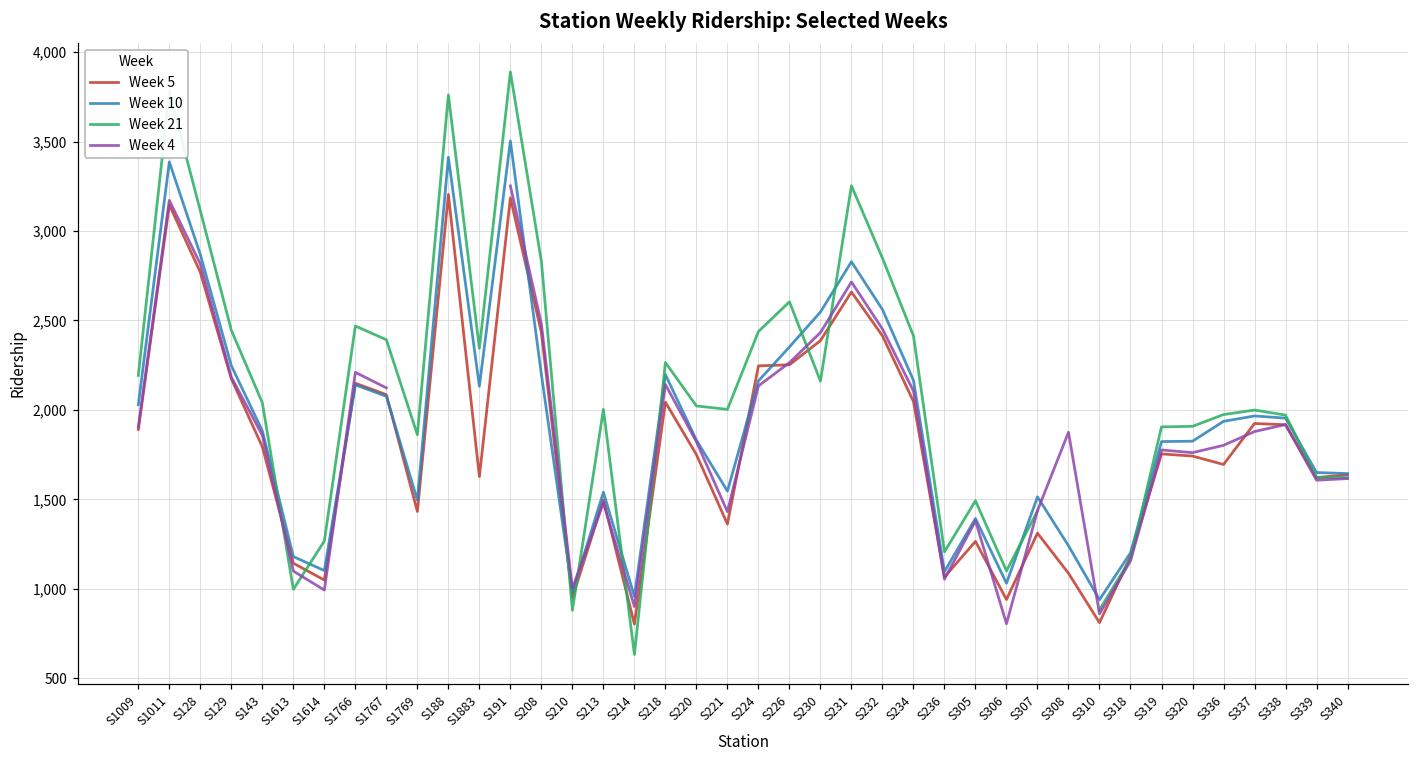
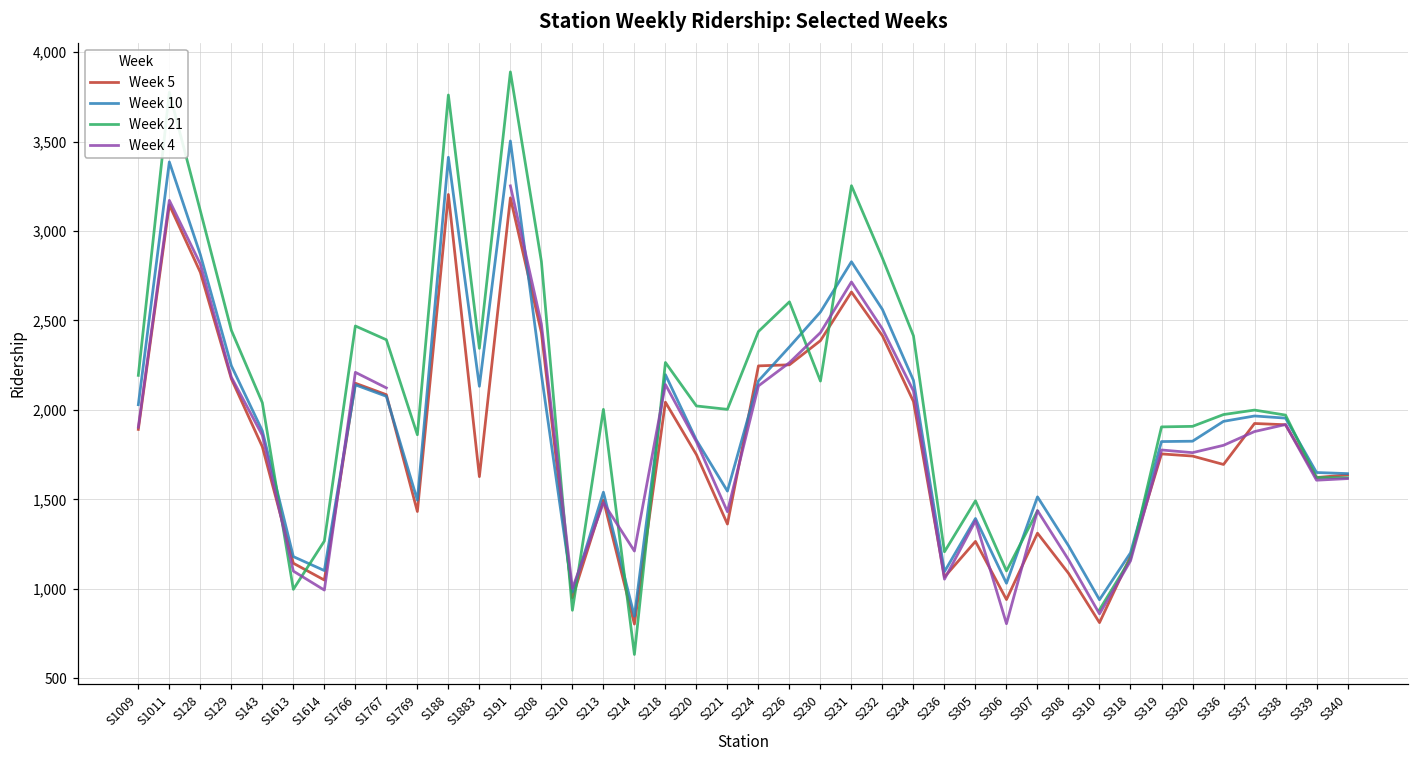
Week 10, S214: 960 -> 850
Week 4, S214: 900 -> 1,210
Week 4, S308: 1,880 -> 1,160
